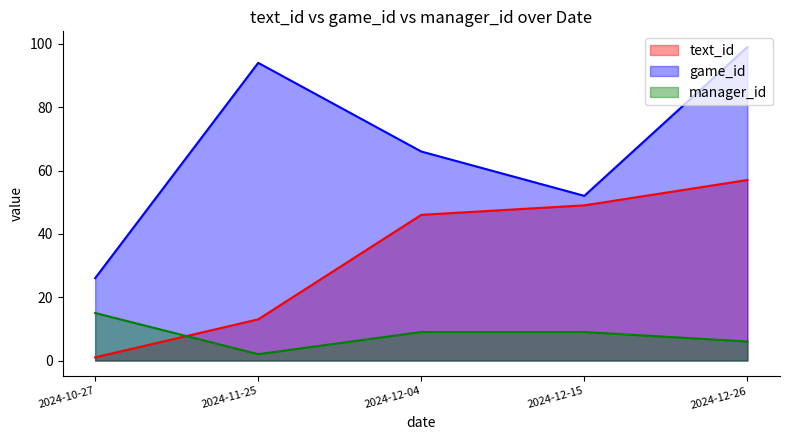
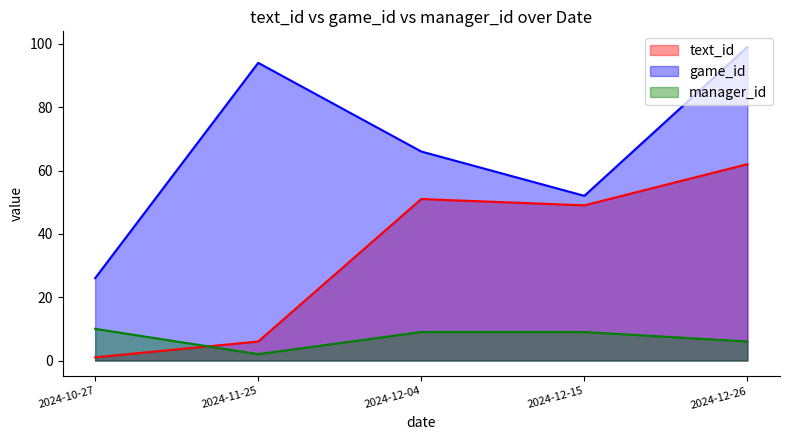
manager_id, 2024-10-27: 15 -> 10
text_id, 2024-11-25: 13 -> 6
text_id, 2024-12-04: 46 -> 51
text_id, 2024-12-26: 57 -> 62
